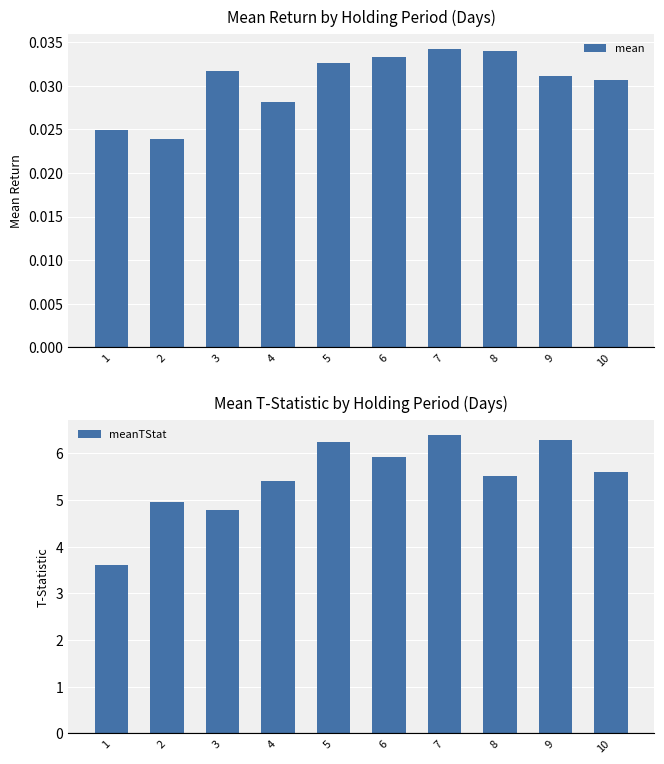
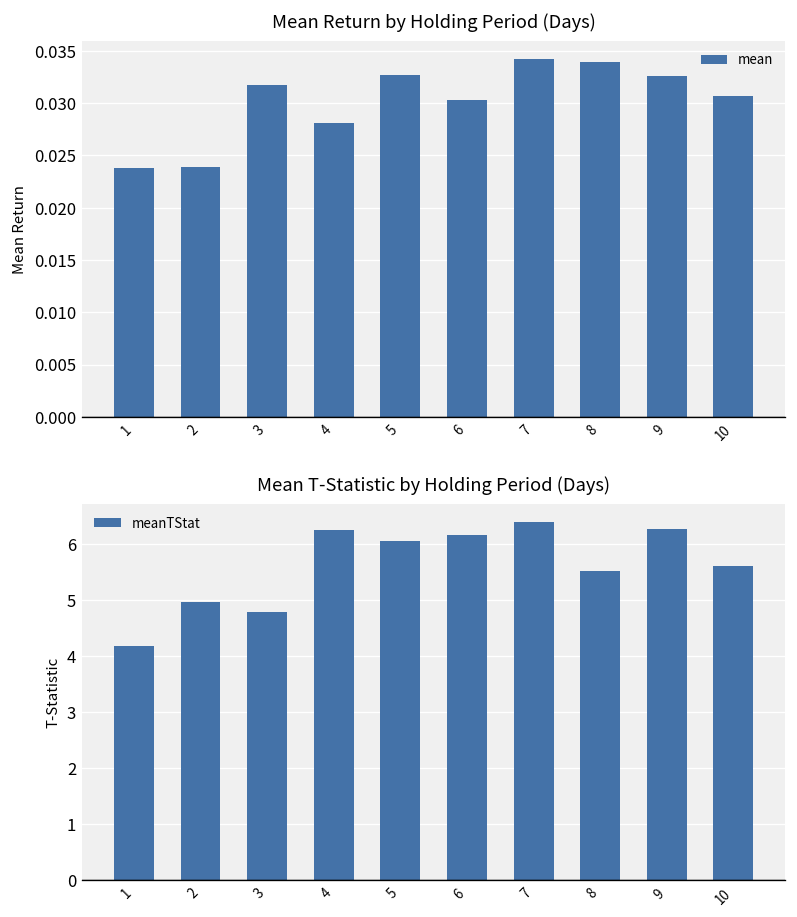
Mean Return by Holding Period (Days), 1: 0.025 -> 0.024
Mean Return by Holding Period (Days), 6: 0.033 -> 0.030
Mean Return by Holding Period (Days), 9: 0.031 -> 0.033
Mean T-Statistic by Holding Period (Days), 1: 3.6 -> 4.2
Mean T-Statistic by Holding Period (Days), 4: 5.4 -> 6.3
Mean T-Statistic by Holding Period (Days), 5: 6.2 -> 6.1
Mean T-Statistic by Holding Period (Days), 6: 5.9 -> 6.2
